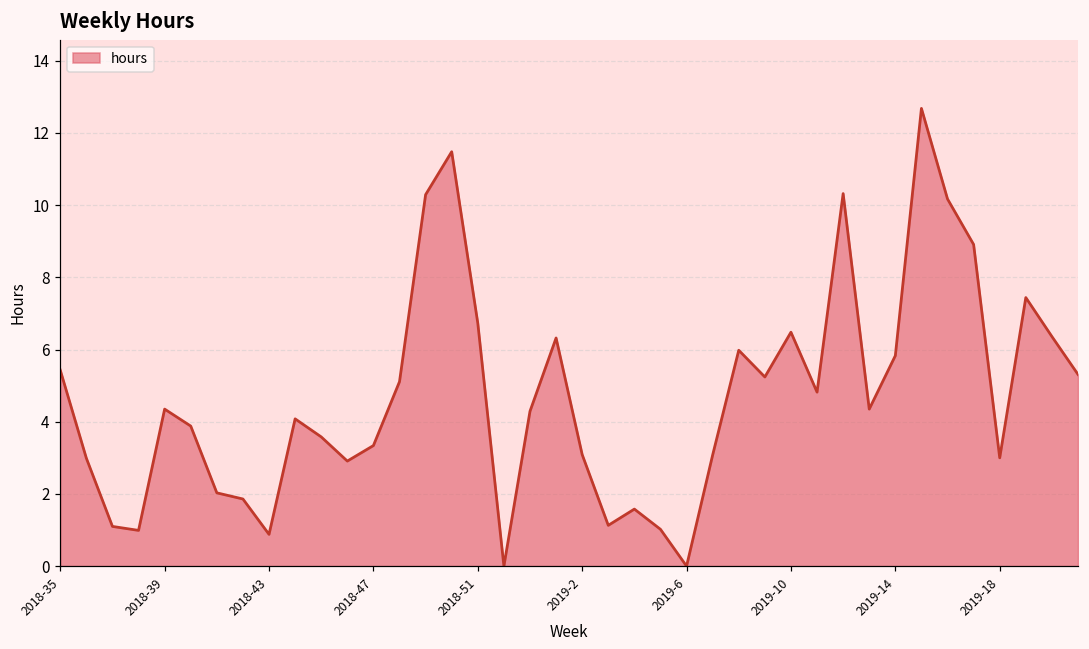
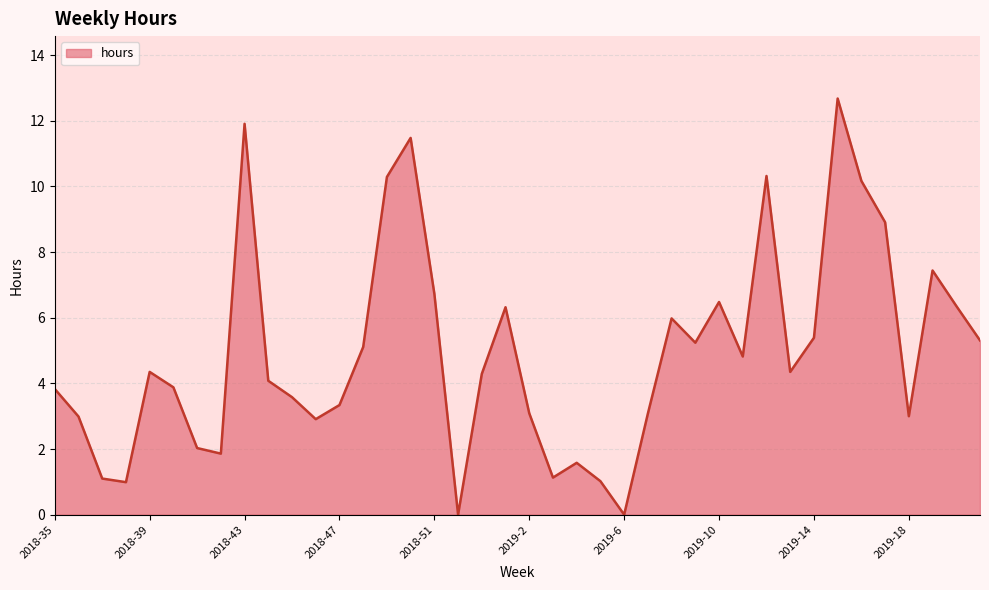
2018-35: 5.4 -> 3.8
2018-43: 0.9 -> 11.9
2019-14: 5.8 -> 5.4
